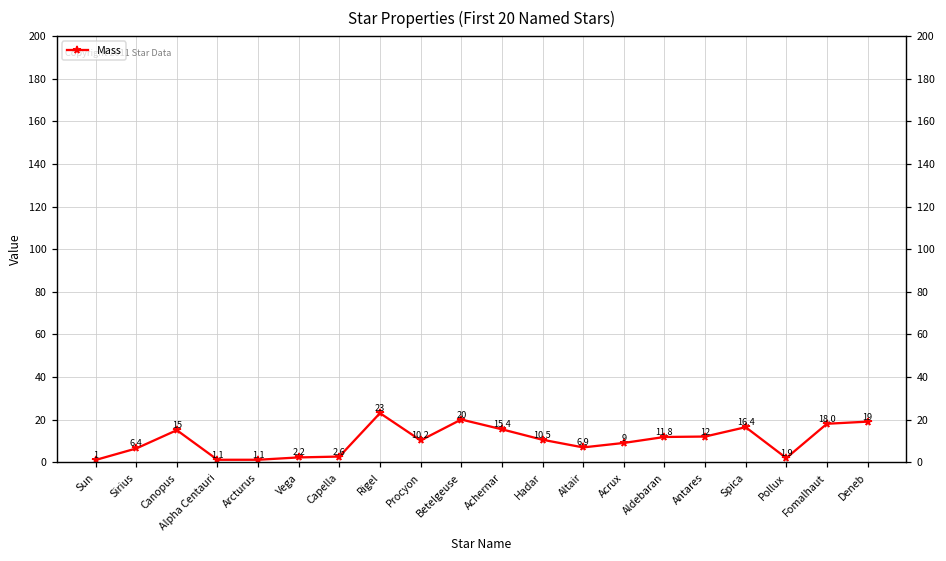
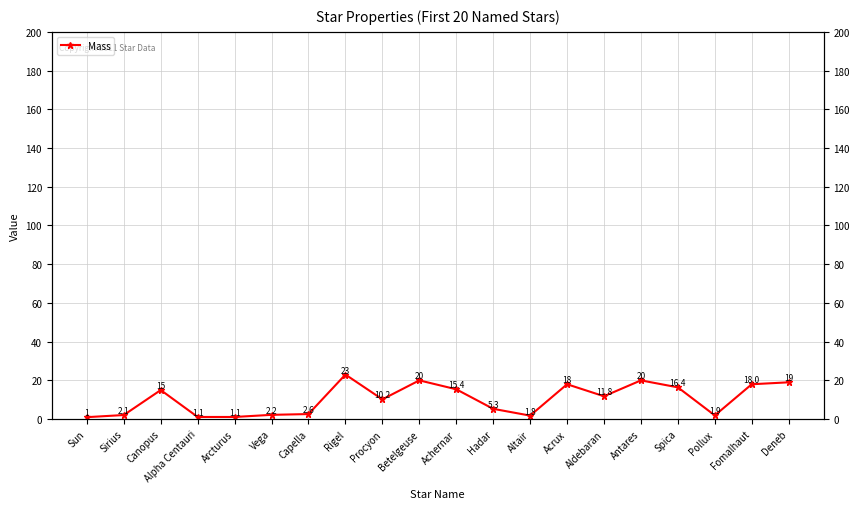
Sirius: 6.4 -> 2.1
Hadar: 10.5 -> 5.3
Altair: 6.9 -> 1.8
Acrux: 9 -> 18
Antares: 12 -> 20
